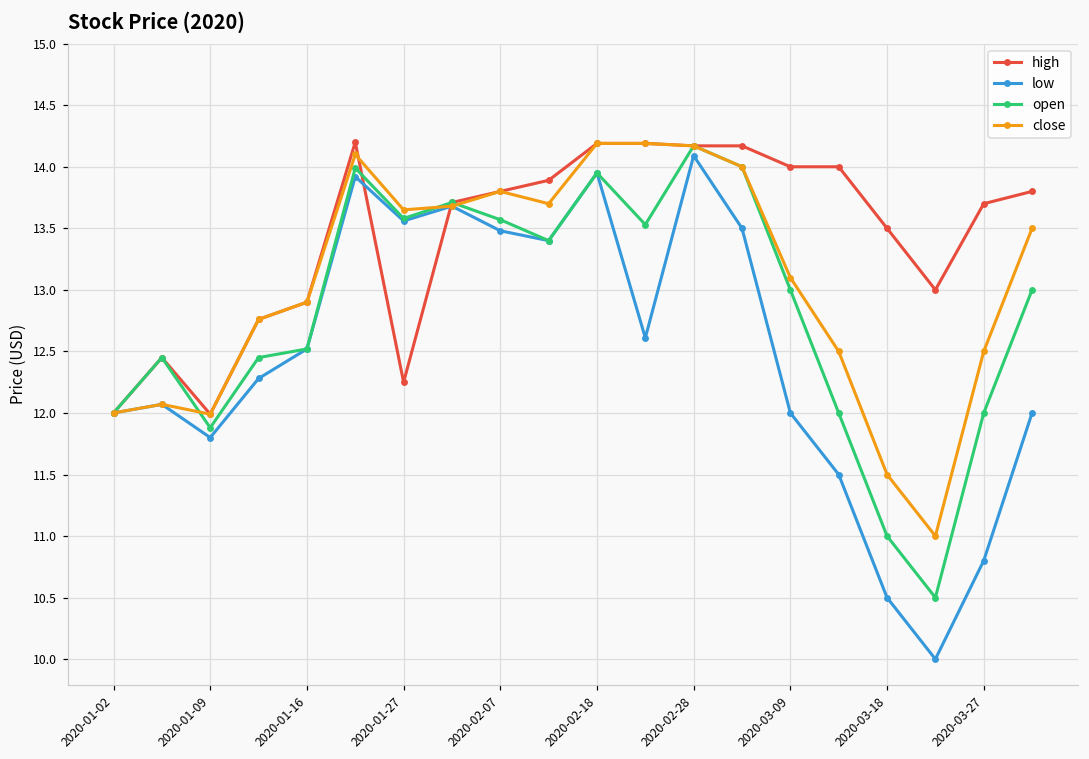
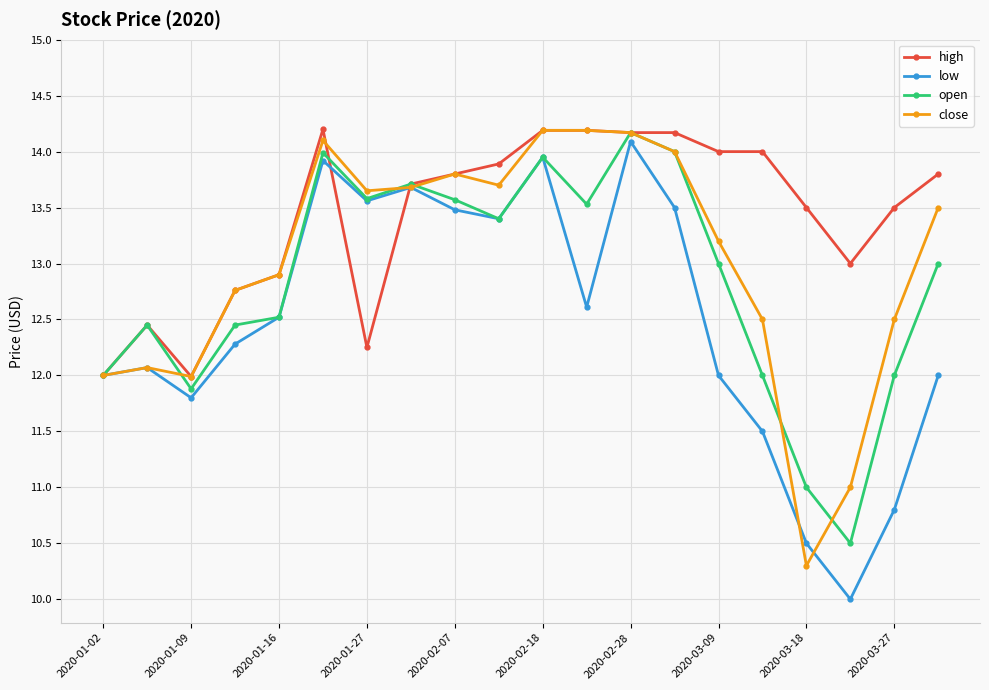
close, 2020-03-09: 13.1 -> 13.2
close, 2020-03-18: 11.5 -> 10.3
high, 2020-03-27: 13.7 -> 13.5
